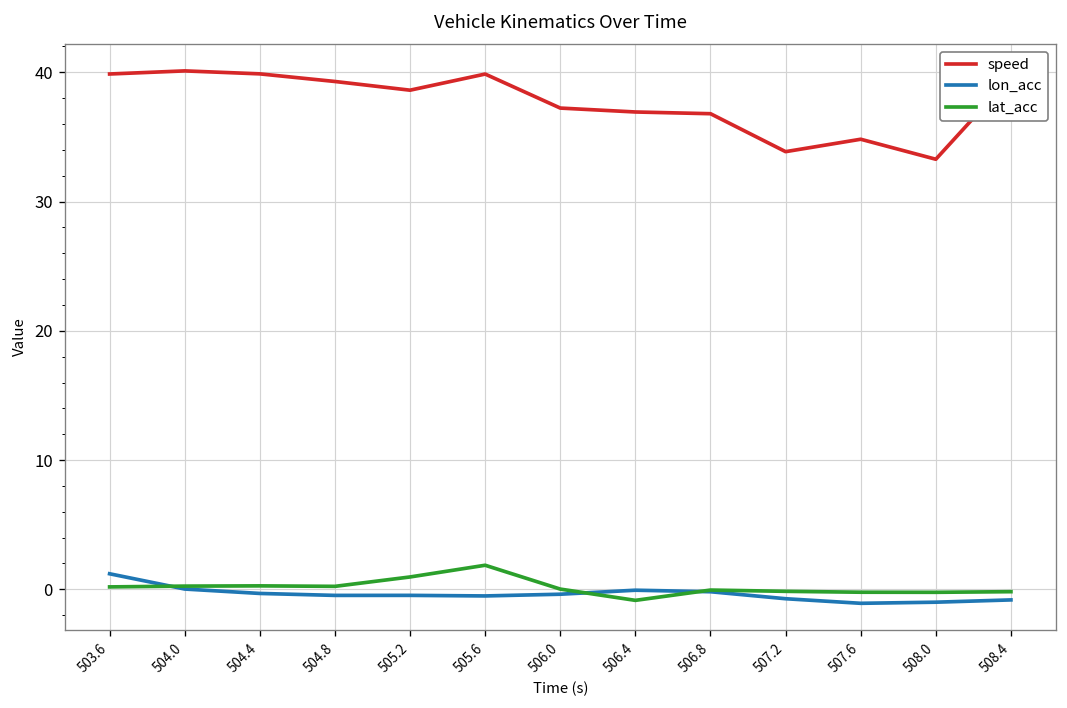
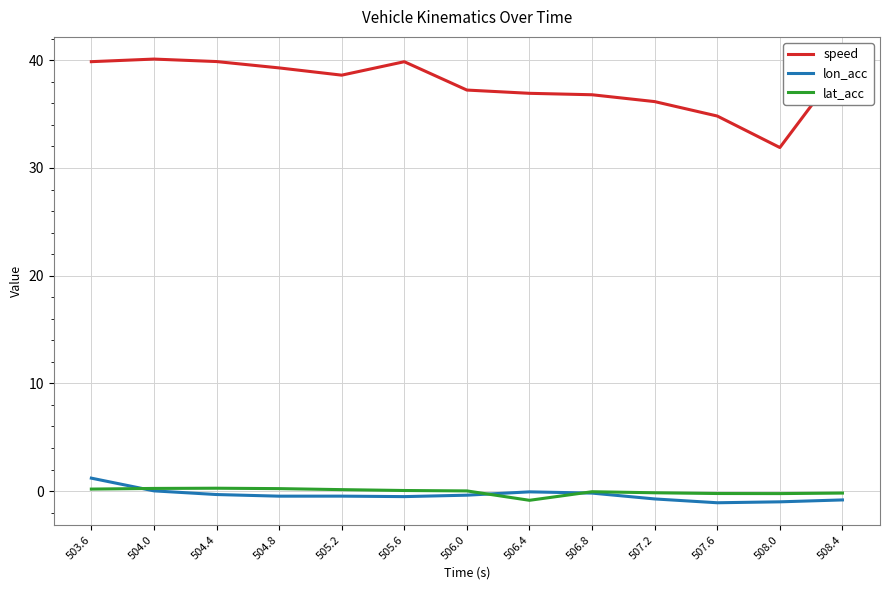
lat_acc, 505.2: 1.0 -> 0.1
lat_acc, 505.6: 1.9 -> 0.1
speed, 507.2: 33.9 -> 36.2
speed, 508.0: 33.3 -> 31.9
